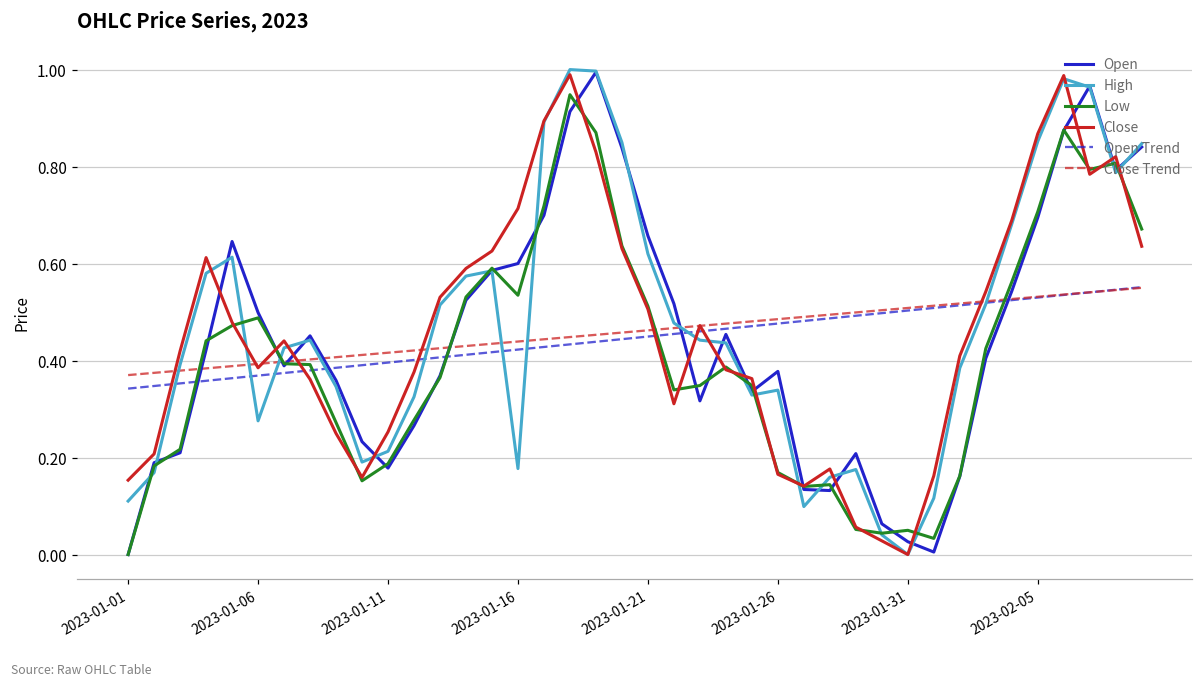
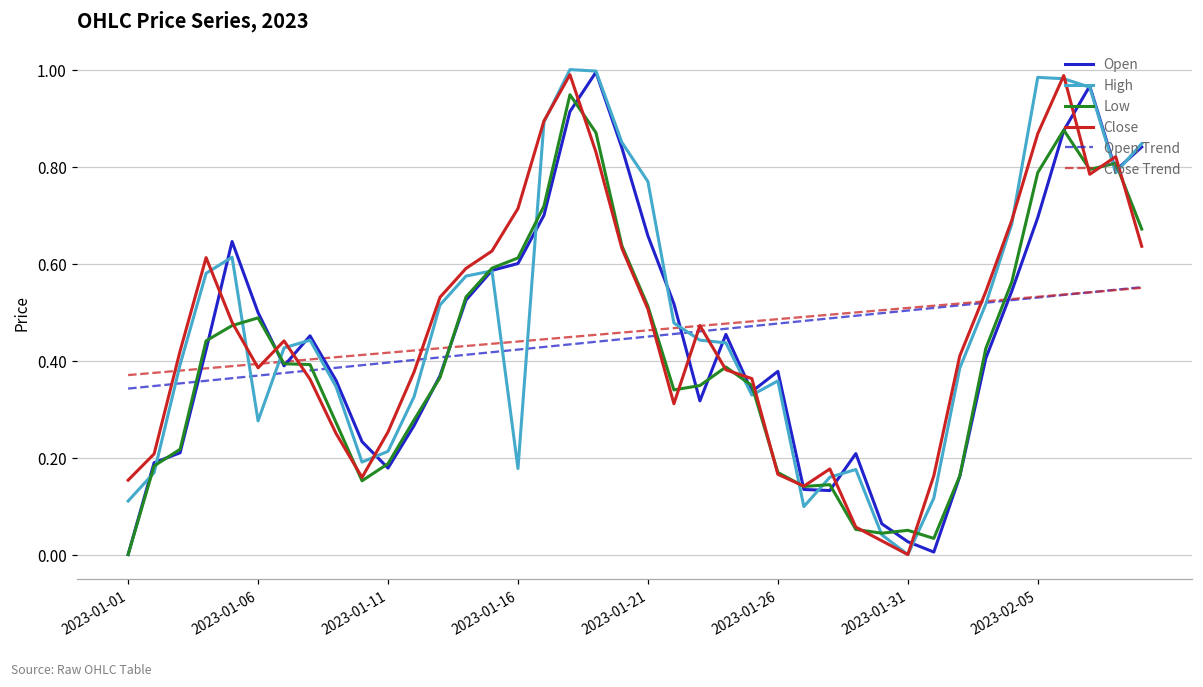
Low, 2023-01-16: 0.53 -> 0.61
High, 2023-01-21: 0.62 -> 0.77
High, 2023-01-26: 0.34 -> 0.36
High, 2023-02-05: 0.85 -> 0.98
Low, 2023-02-05: 0.71 -> 0.79
